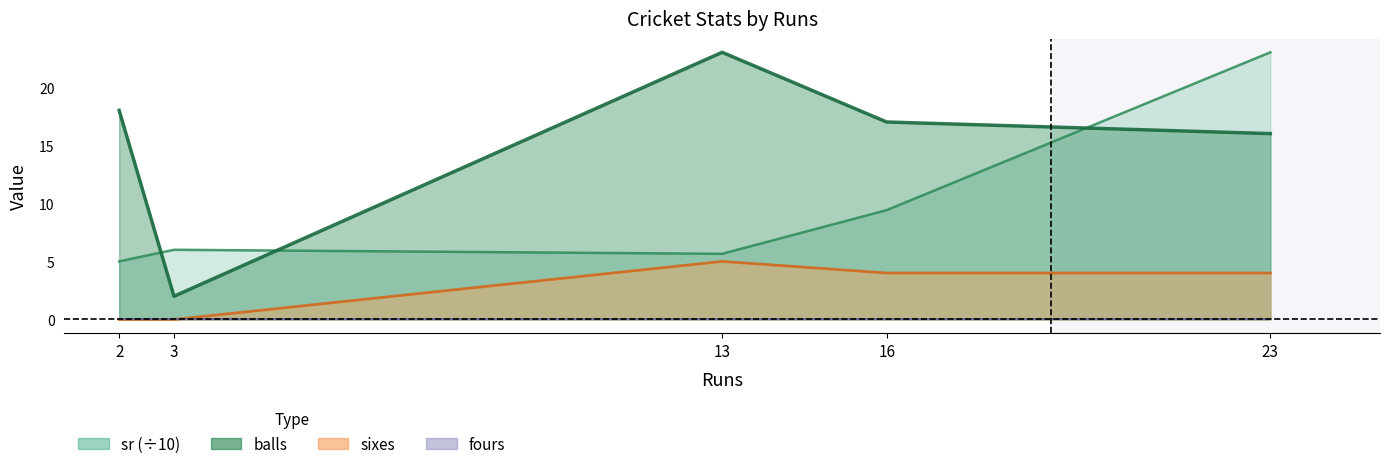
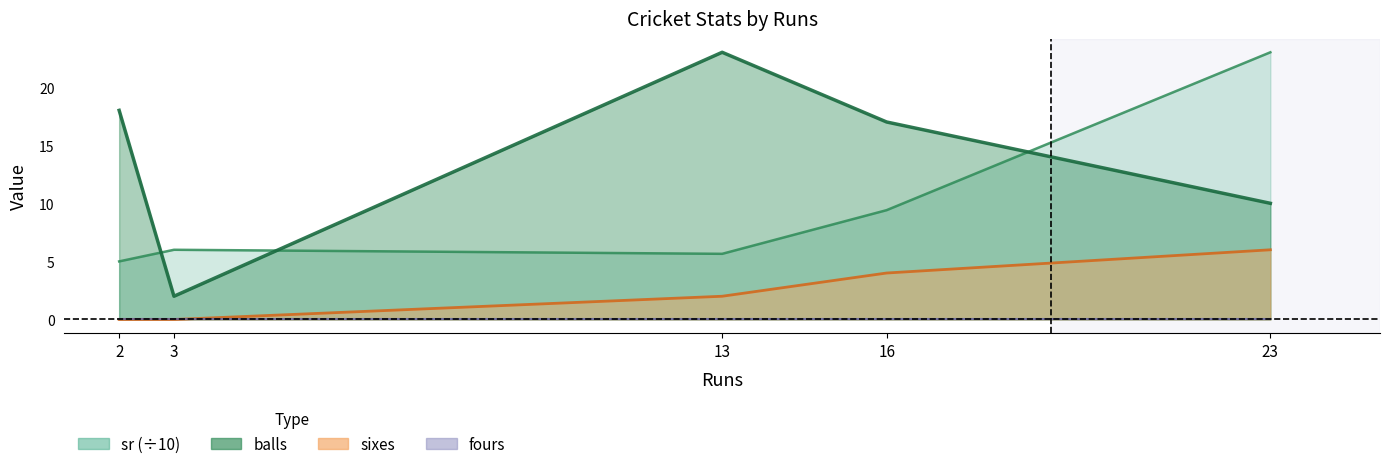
sixes, 13: 5 -> 2
balls, 23: 16 -> 10
sixes, 23: 4 -> 6
